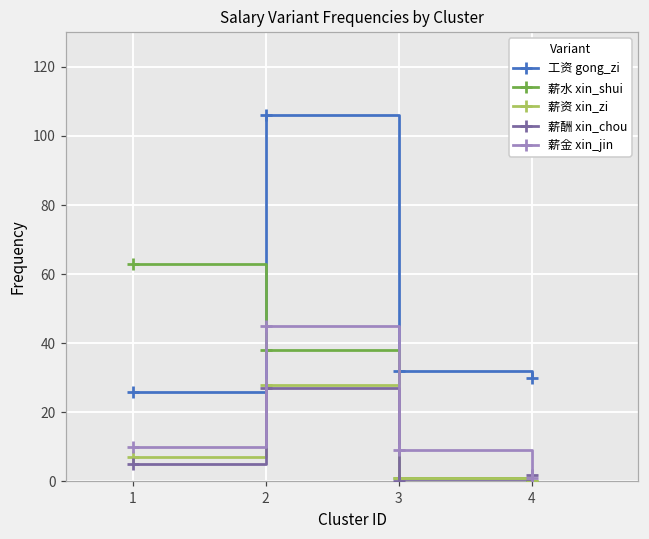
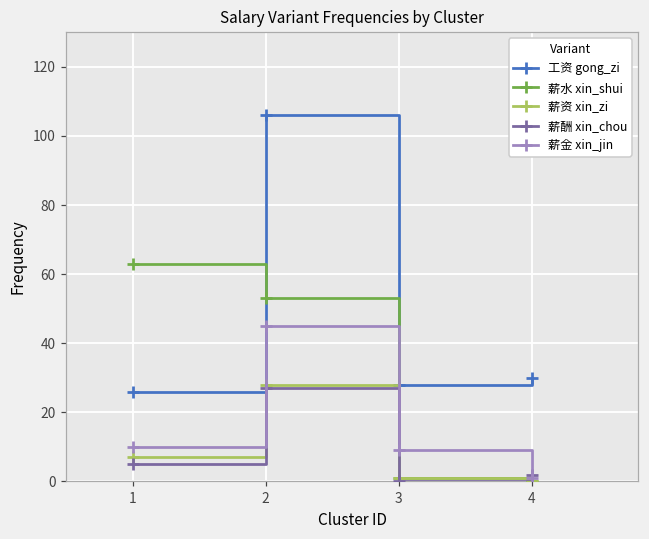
薪水 xin_shui, 2: 38 -> 53
工资 gong_zi, 3: 32 -> 28
